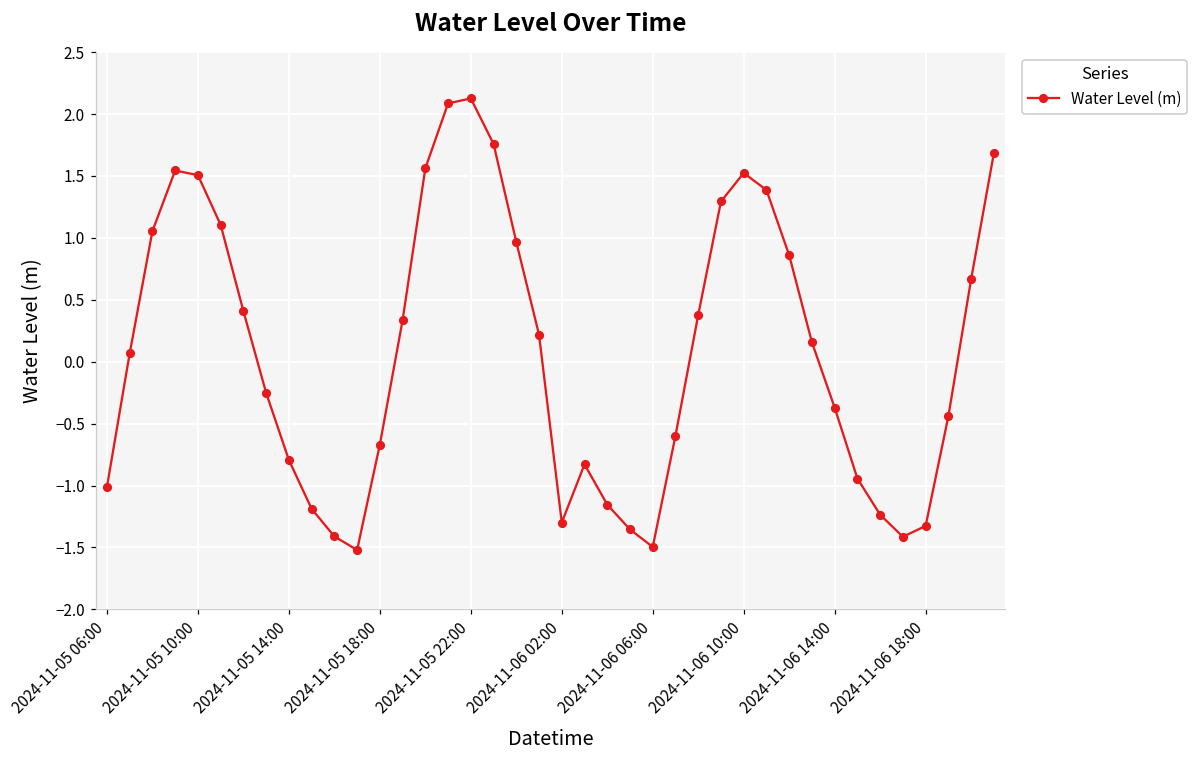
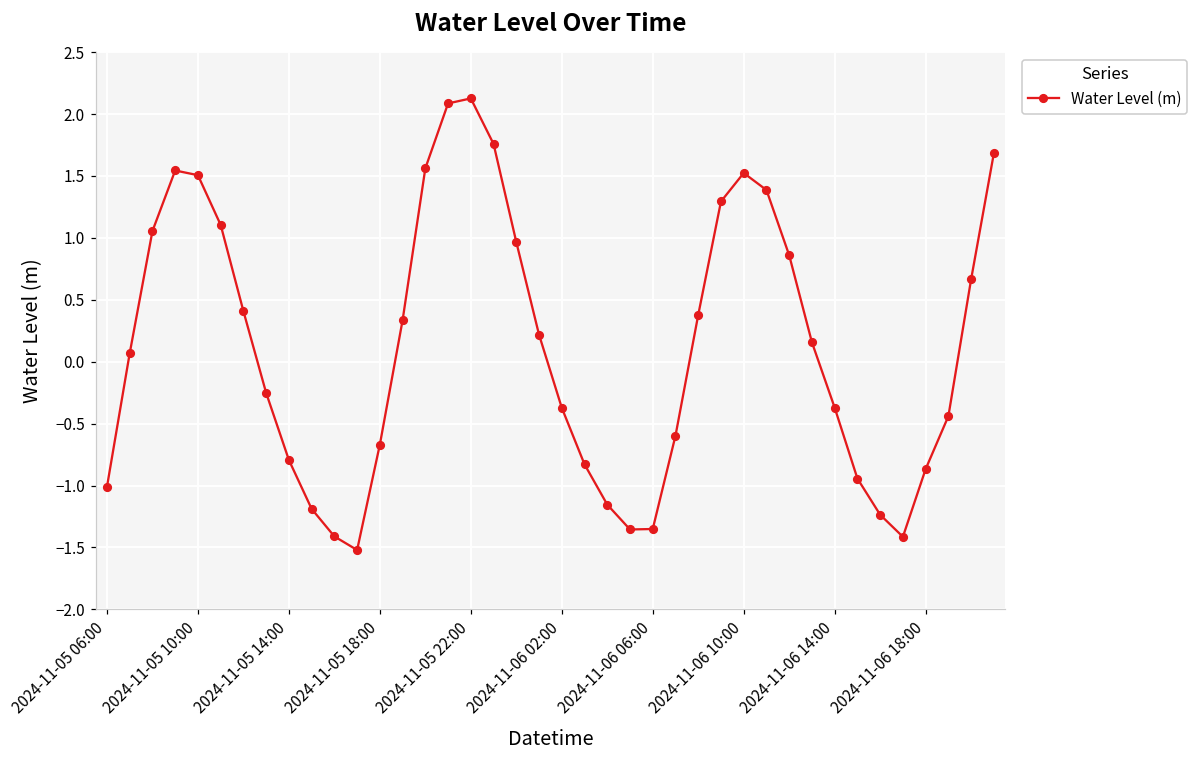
2024-11-06 02:00: -1.30 -> -0.37
2024-11-06 06:00: -1.50 -> -1.35
2024-11-06 18:00: -1.33 -> -0.87
